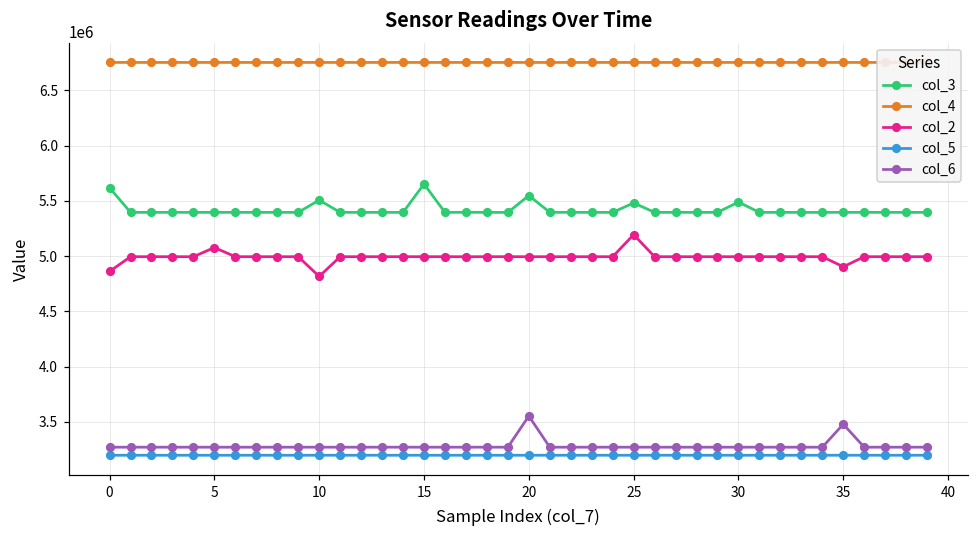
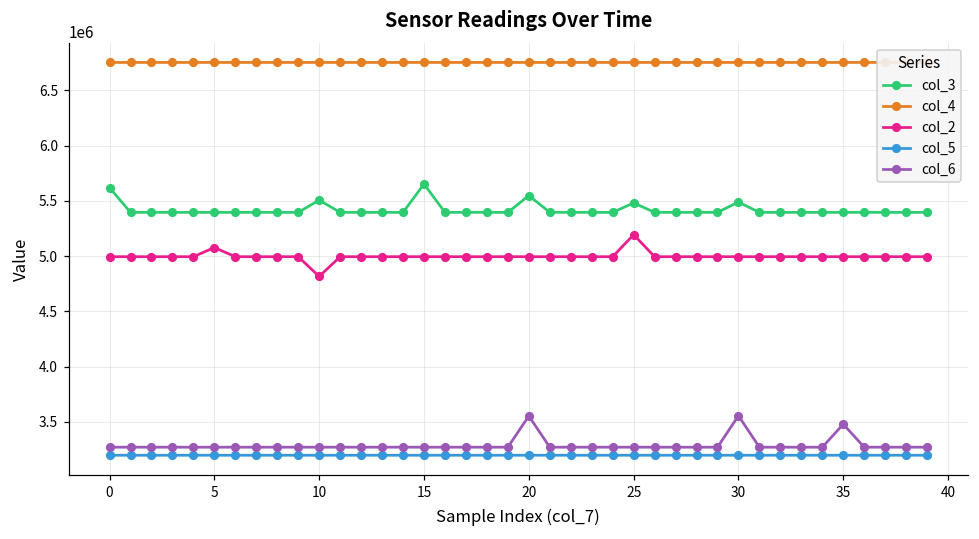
col_2, 0: 4860000 -> 4990000
col_6, 30: 3270000 -> 3560000
col_2, 35: 4900000 -> 4990000
